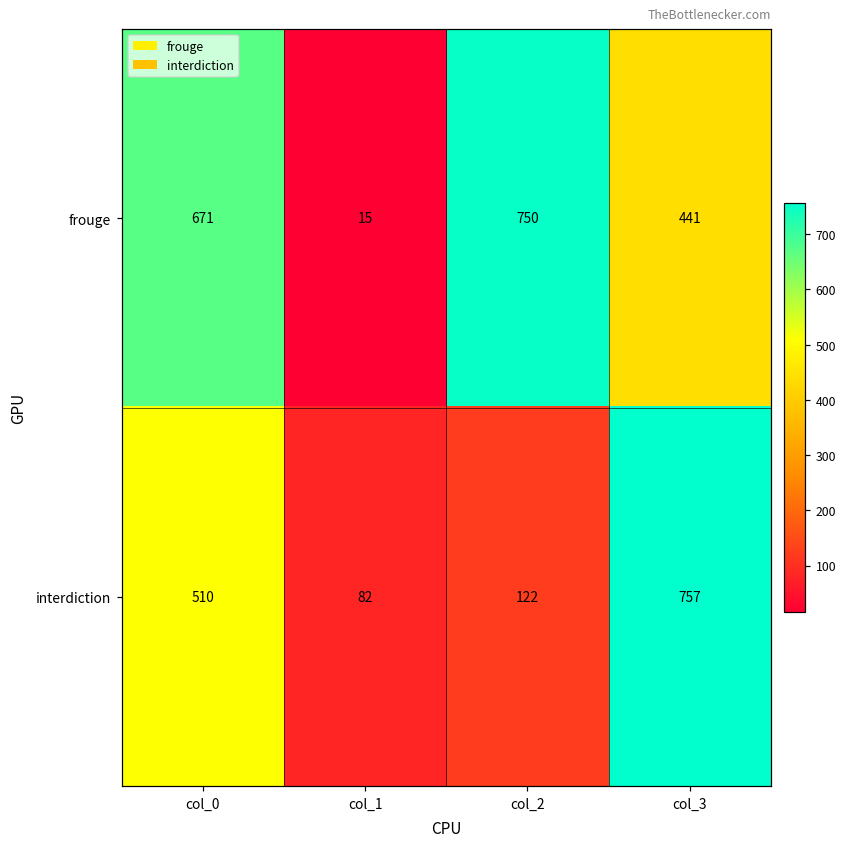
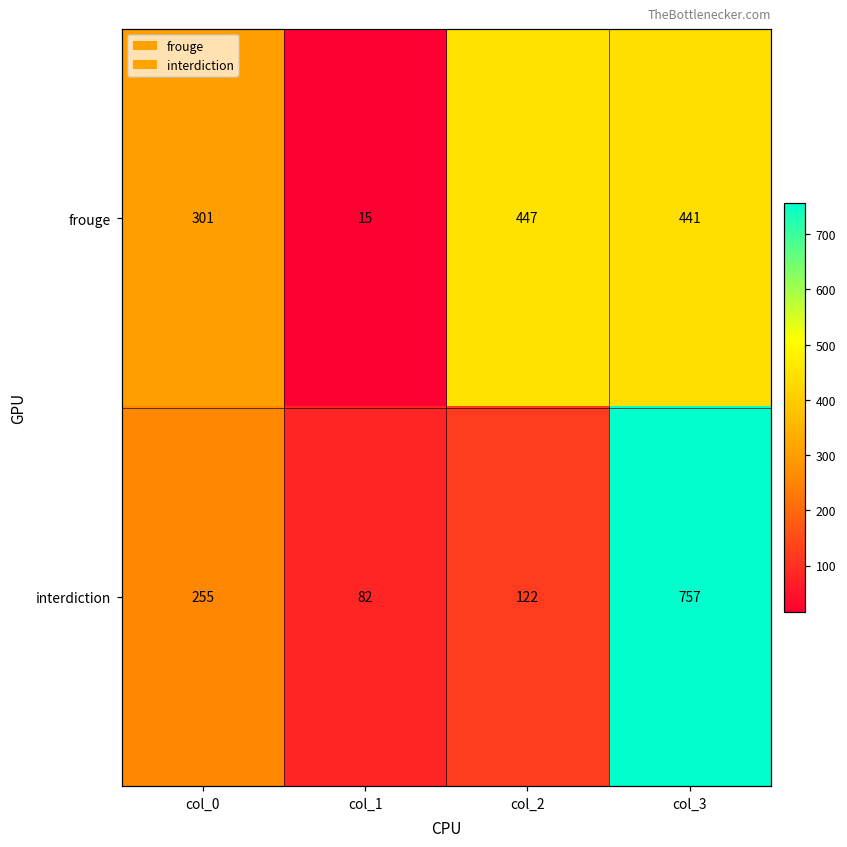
frouge, col_0: 671 -> 301
frouge, col_2: 750 -> 447
interdiction, col_0: 510 -> 255
